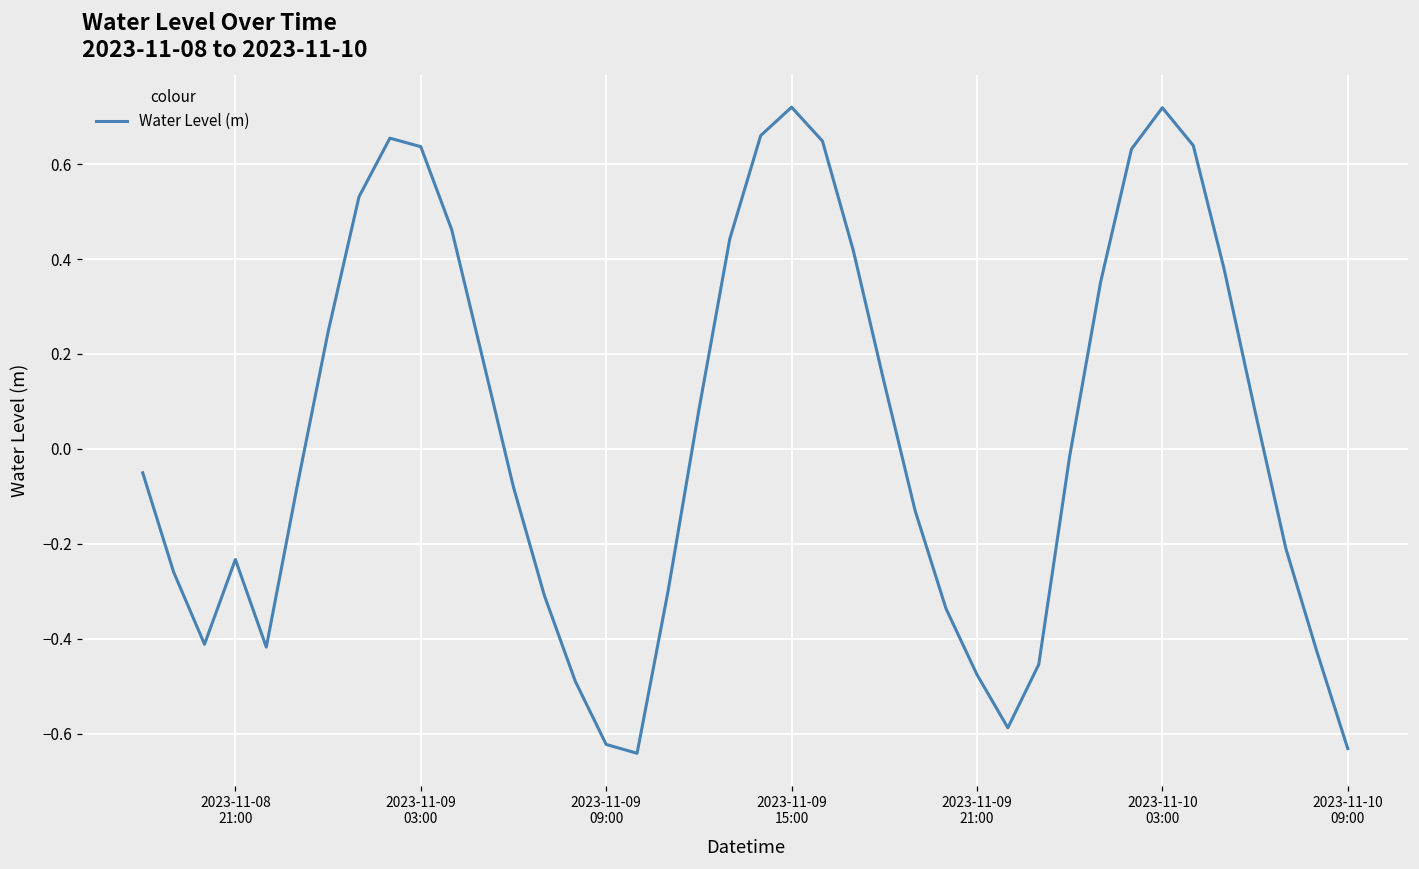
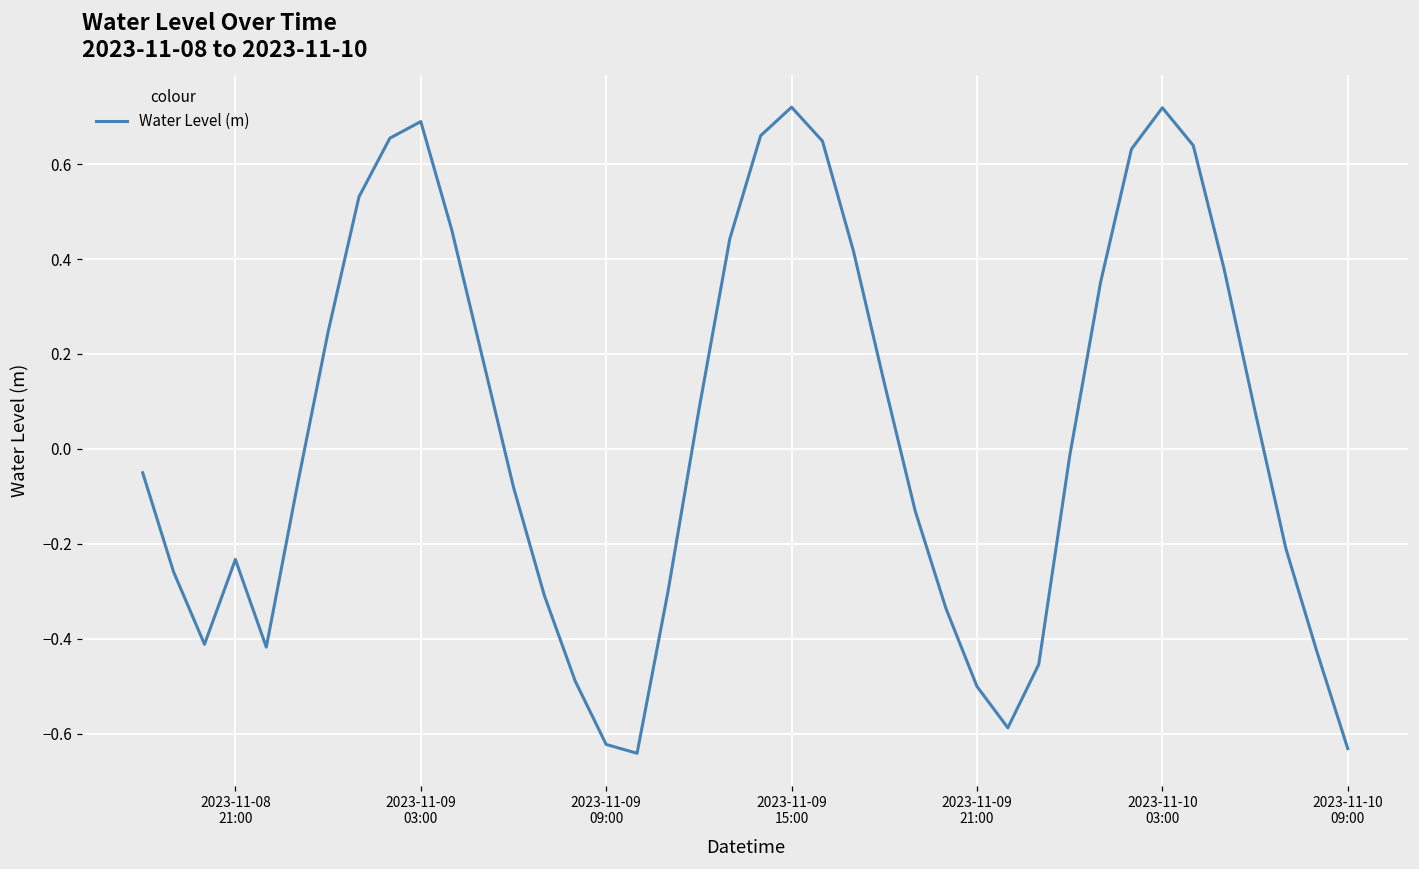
2023-11-09 03:00: 0.64 -> 0.69
2023-11-09 21:00: -0.48 -> -0.50
